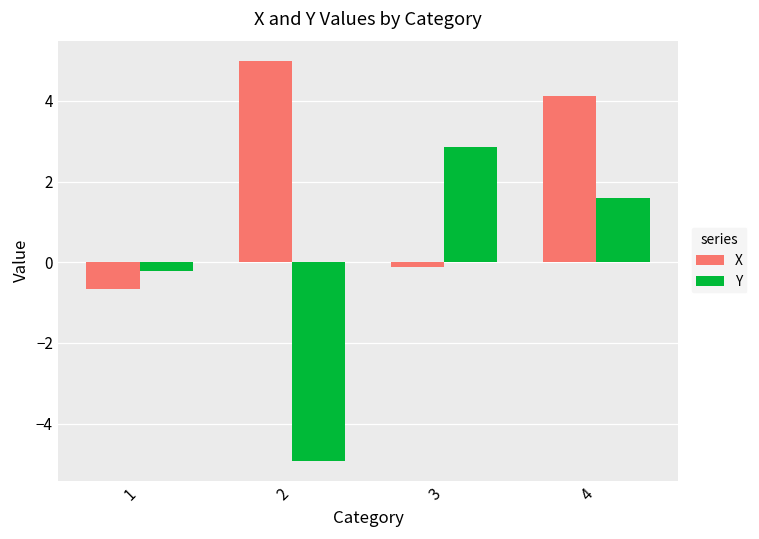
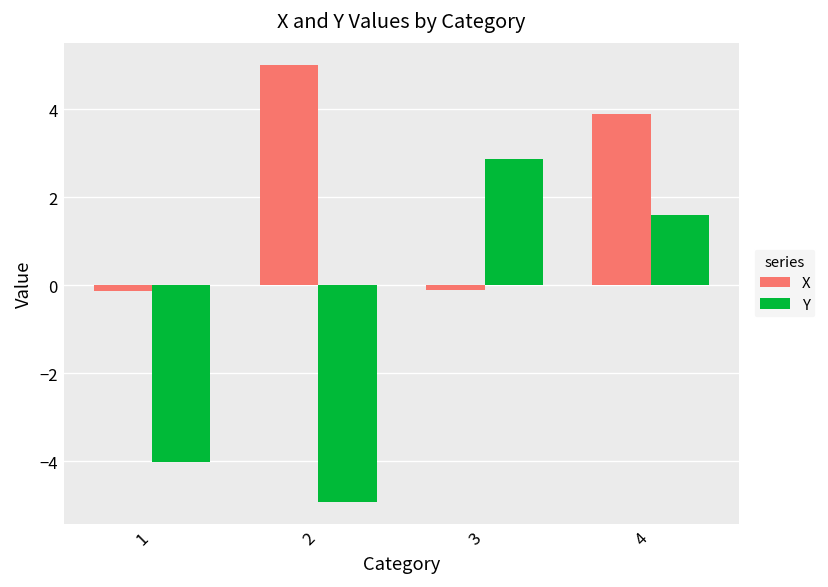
X, 1: -0.7 -> -0.1
Y, 1: -0.2 -> -4.0
X, 4: 4.1 -> 3.9
